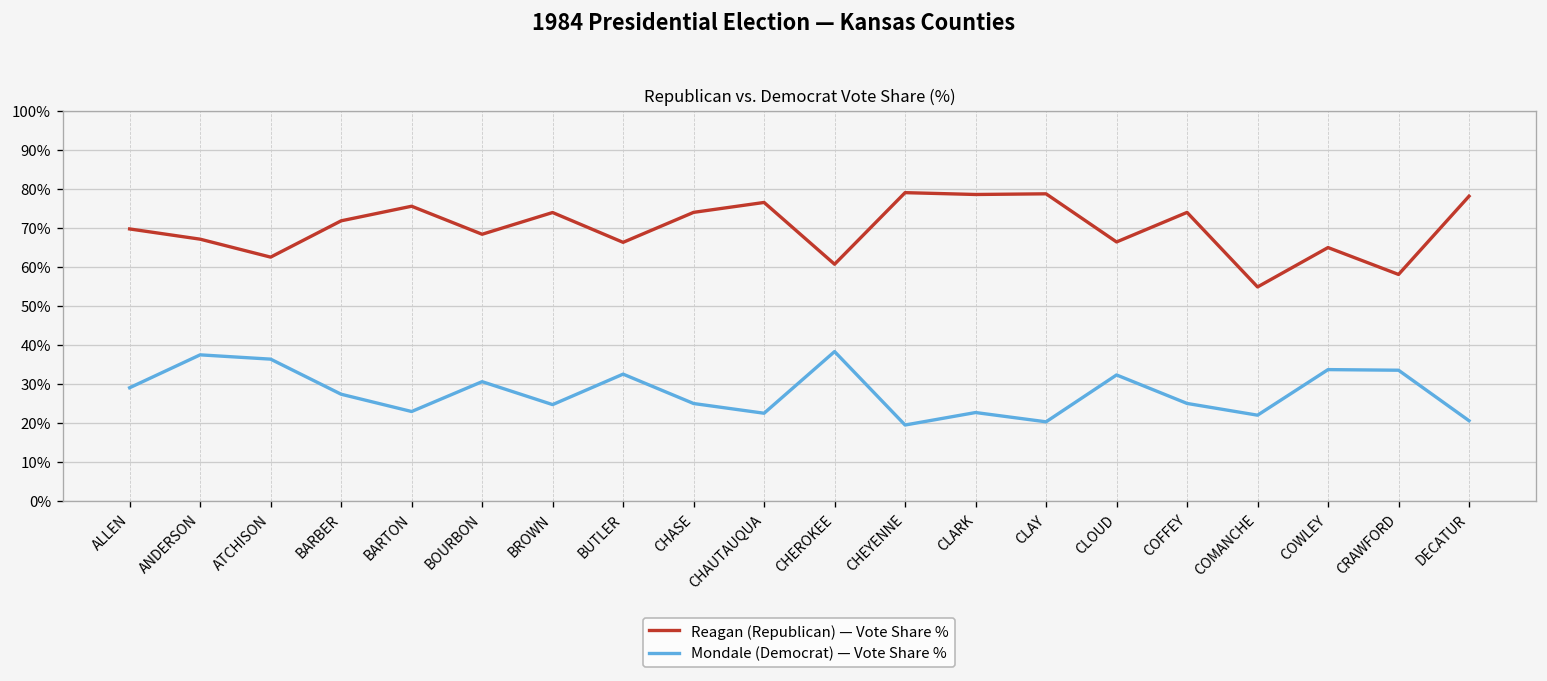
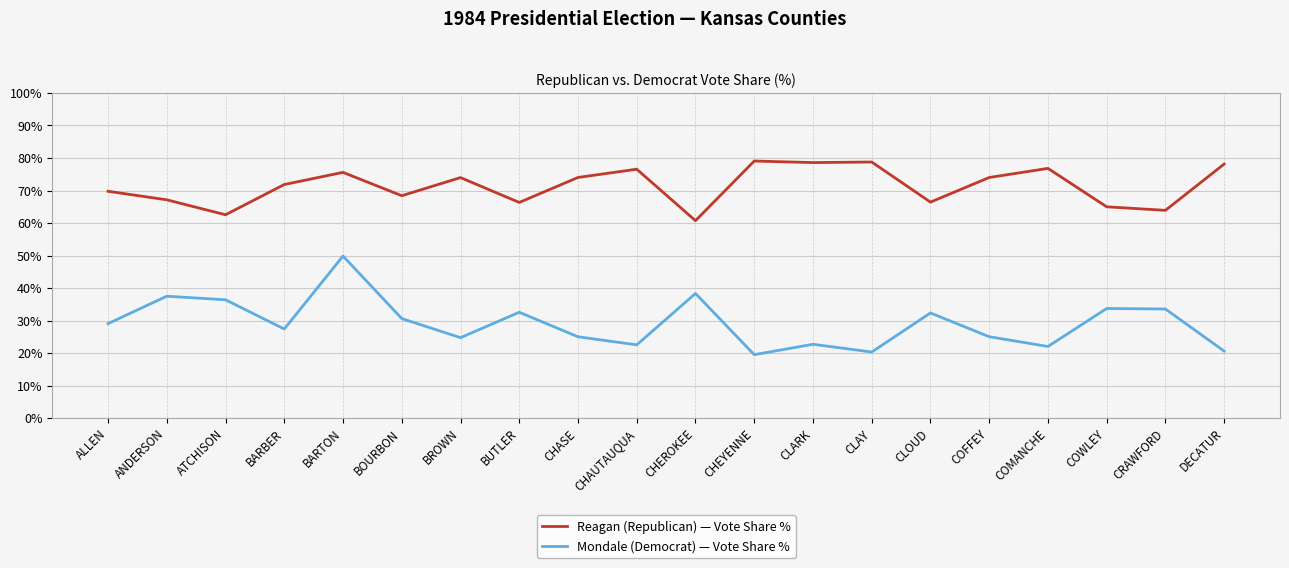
Mondale (Democrat) — Vote Share %, BARTON: 23% -> 50%
Reagan (Republican) — Vote Share %, COMANCHE: 55% -> 77%
Reagan (Republican) — Vote Share %, CRAWFORD: 58% -> 64%
